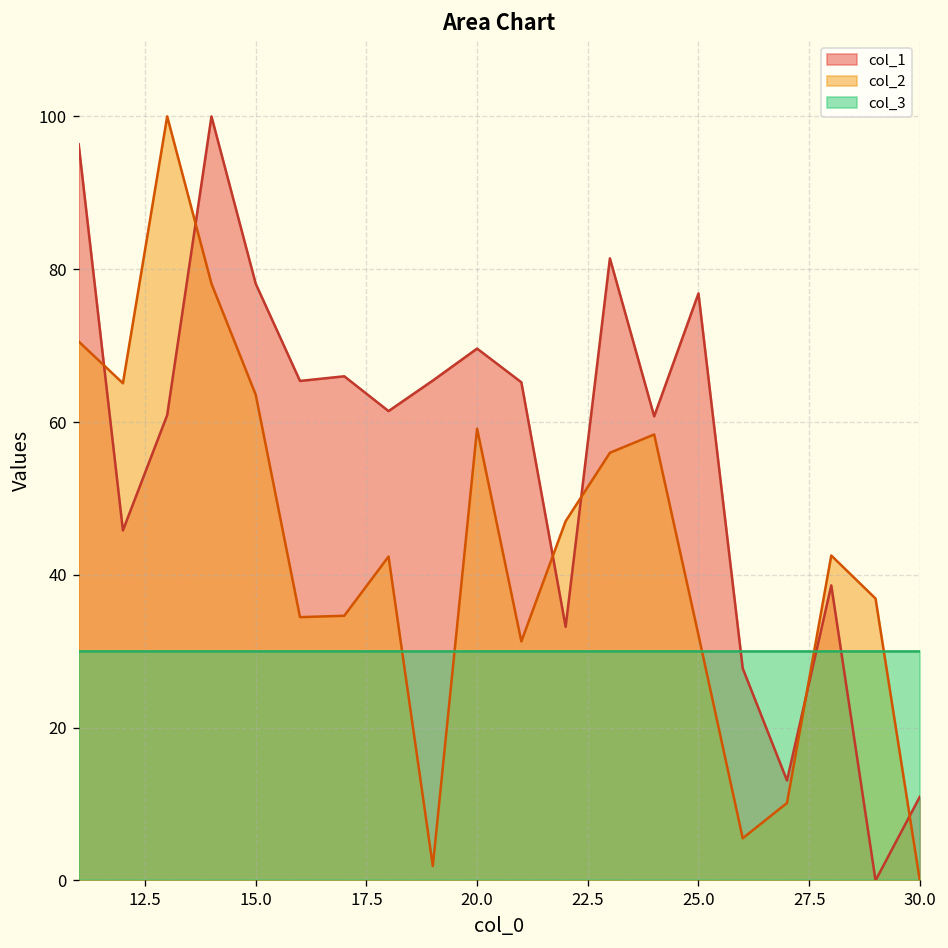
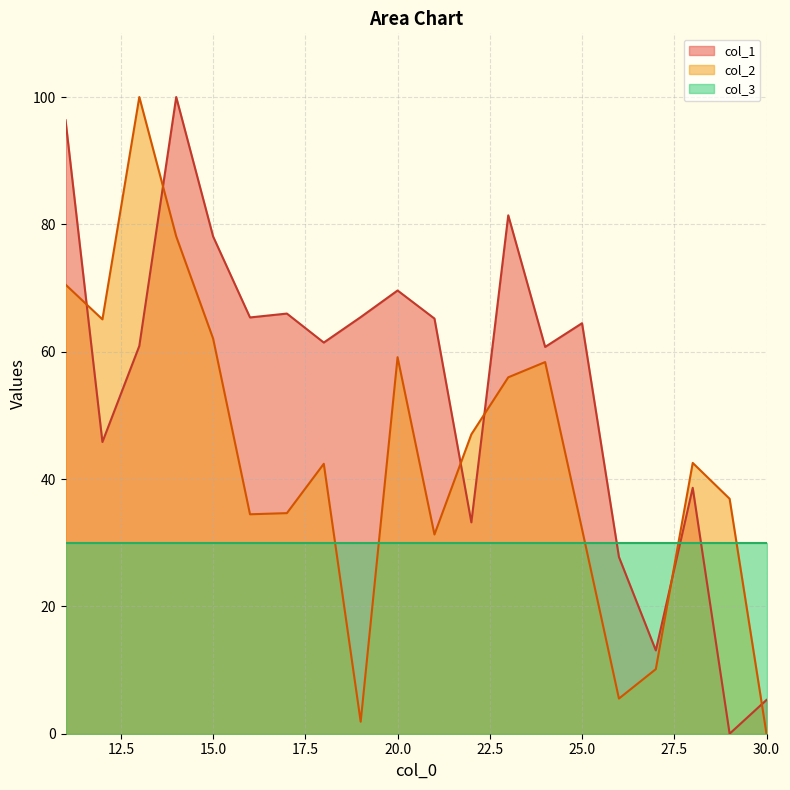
col_2, 15.0: 64 -> 62
col_1, 25.0: 77 -> 64
col_1, 30.0: 11 -> 5
